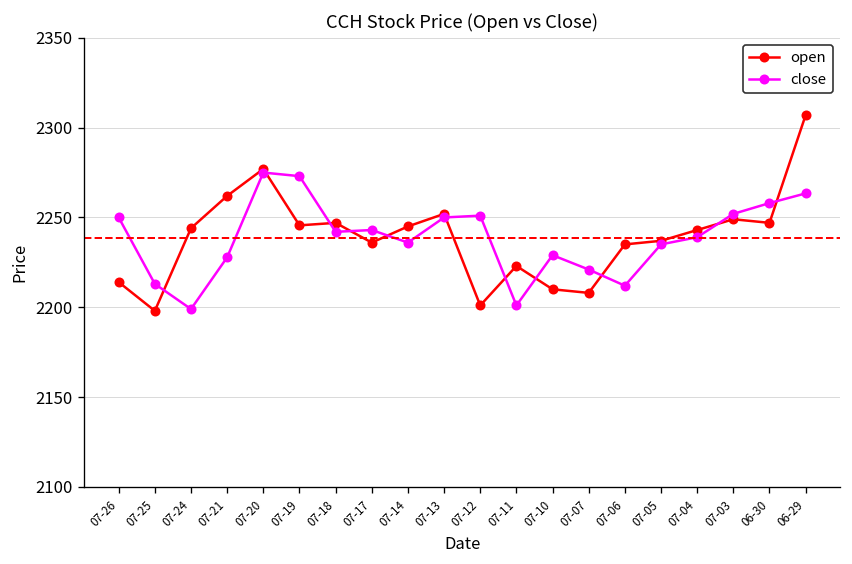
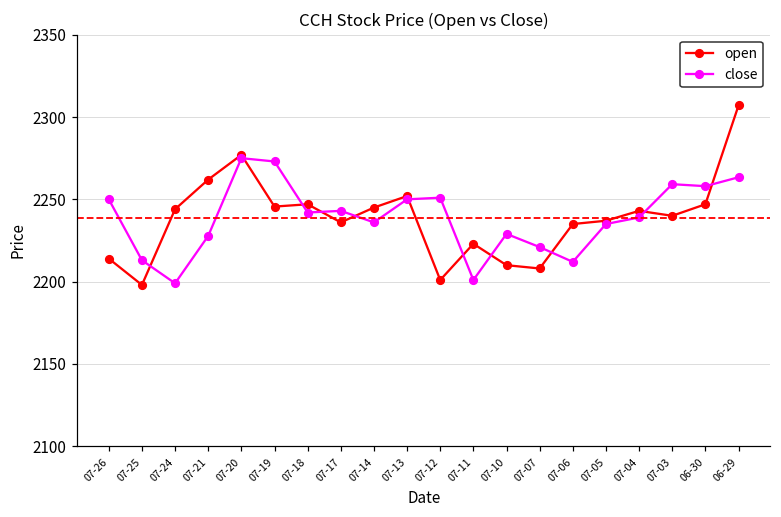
open, 07-03: 2249 -> 2240
close, 07-03: 2252 -> 2259
